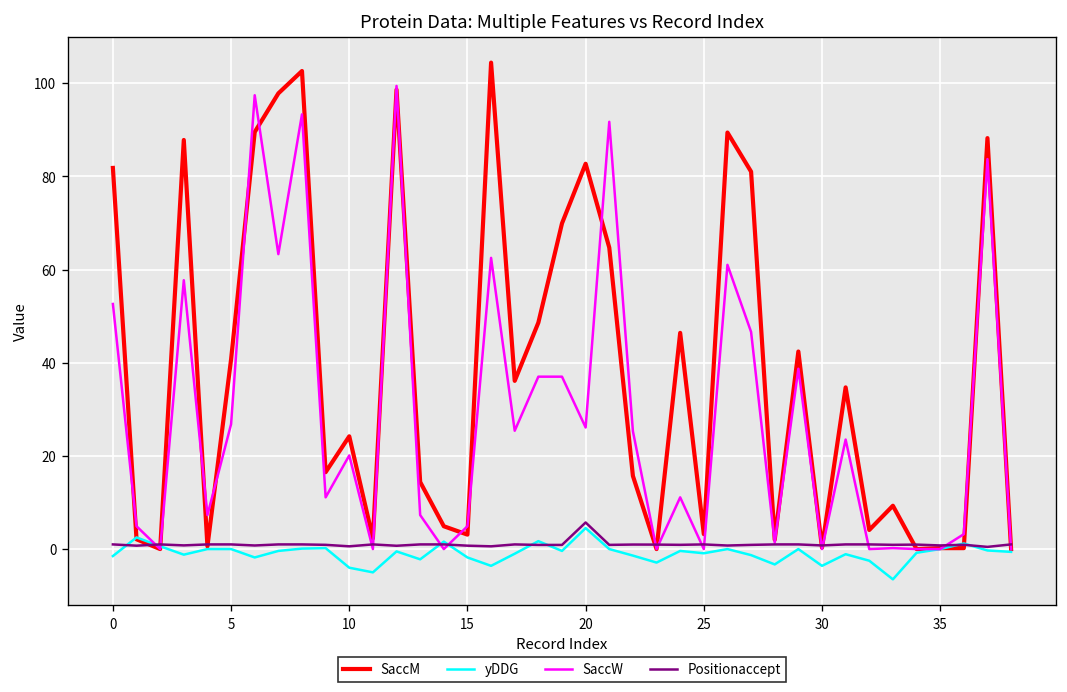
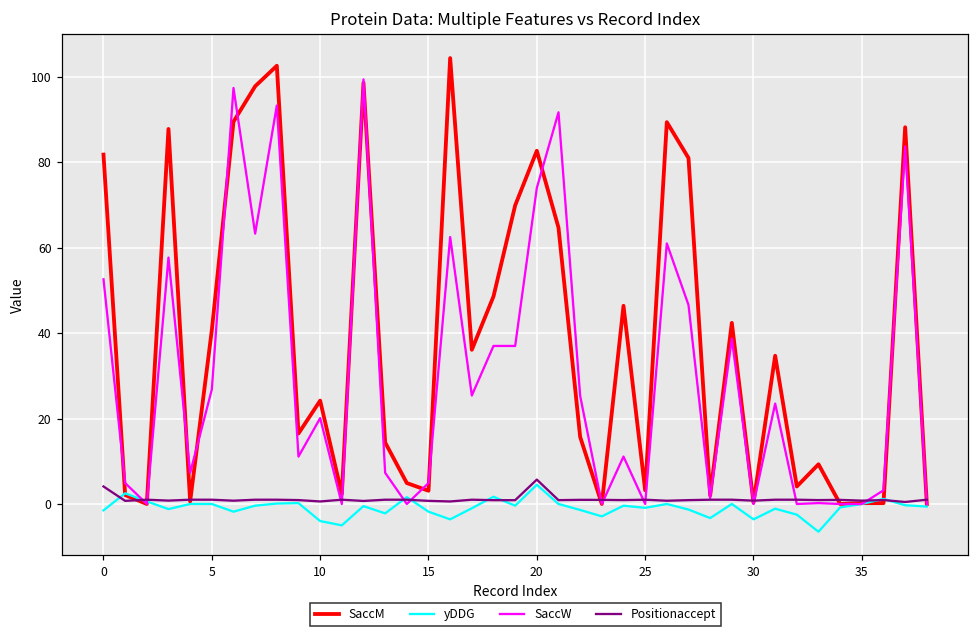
Positionaccept, 0: 1 -> 4
SaccW, 20: 26 -> 74
